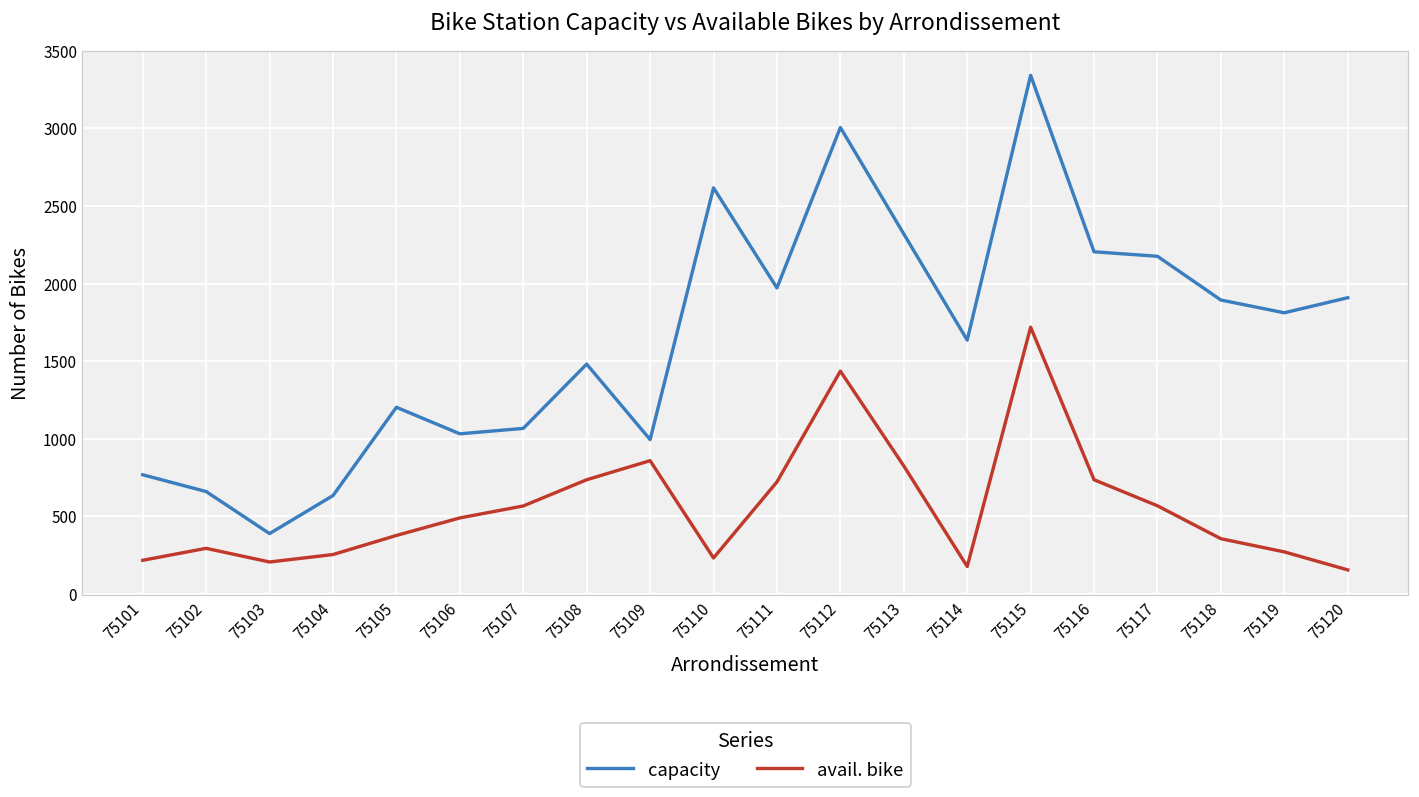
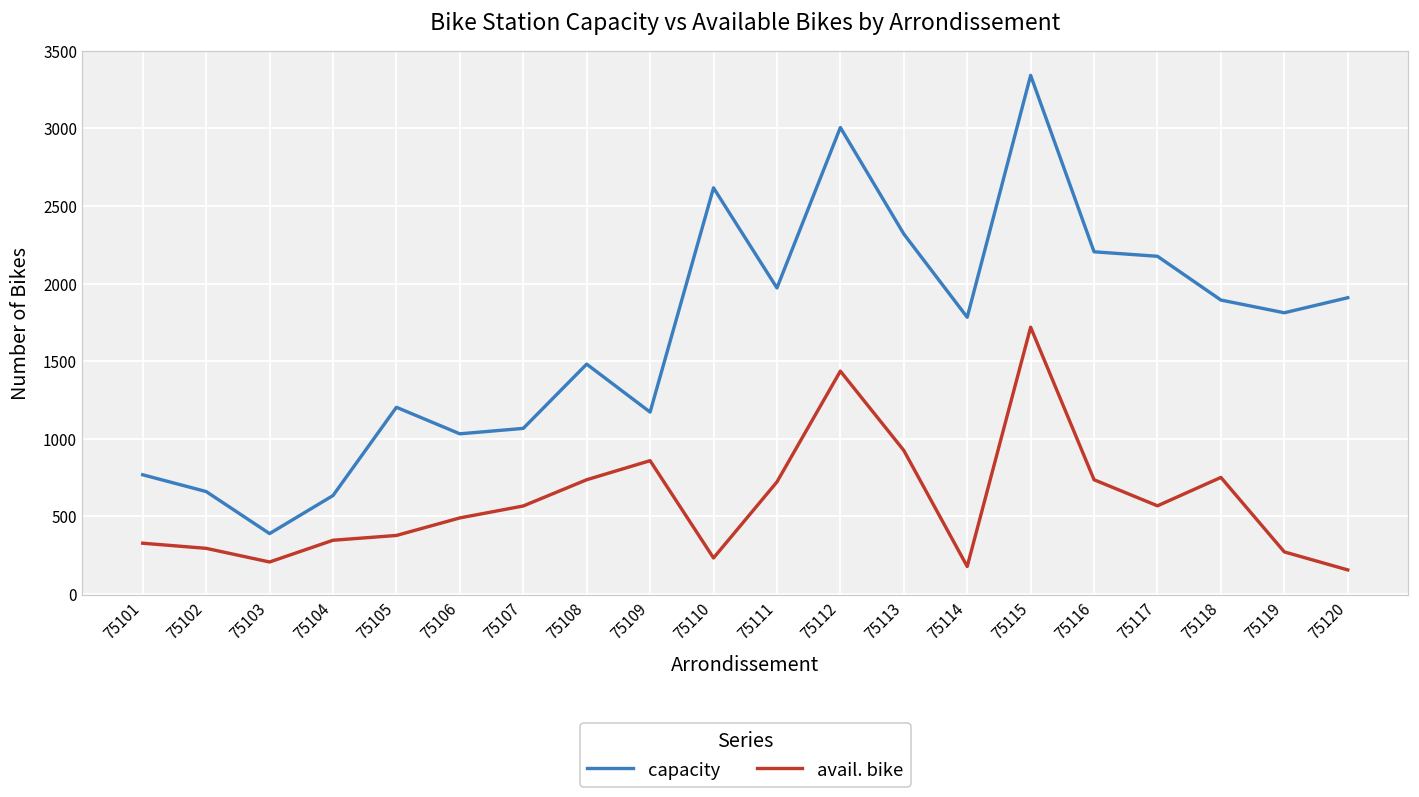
avail. bike, 75101: 220 -> 330
avail. bike, 75104: 250 -> 350
capacity, 75109: 1000 -> 1170
avail. bike, 75113: 830 -> 930
capacity, 75114: 1640 -> 1780
avail. bike, 75118: 360 -> 750
